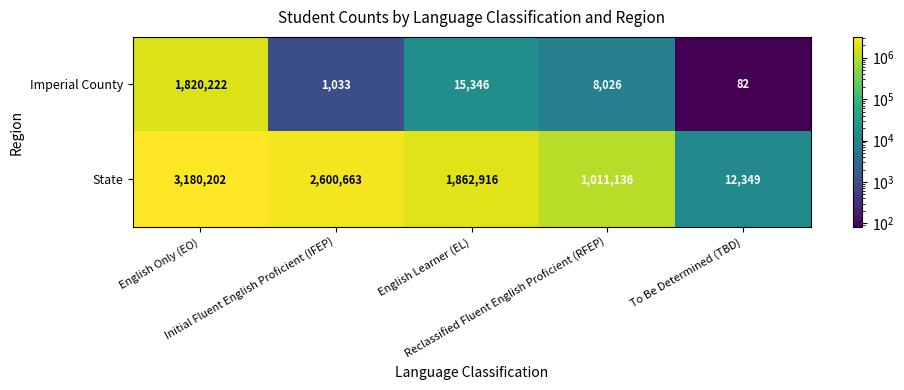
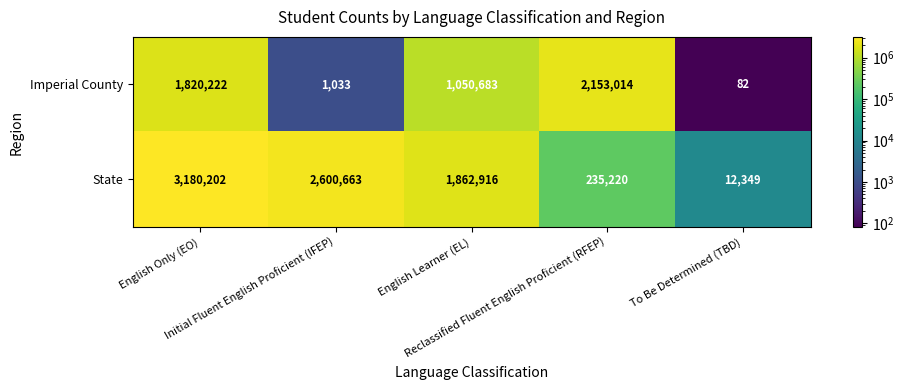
Imperial County, English Learner (EL): 15,346 -> 1,050,683
Imperial County, Reclassified Fluent English Proficient (RFEP): 8,026 -> 2,153,014
State, Reclassified Fluent English Proficient (RFEP): 1,011,136 -> 235,220
